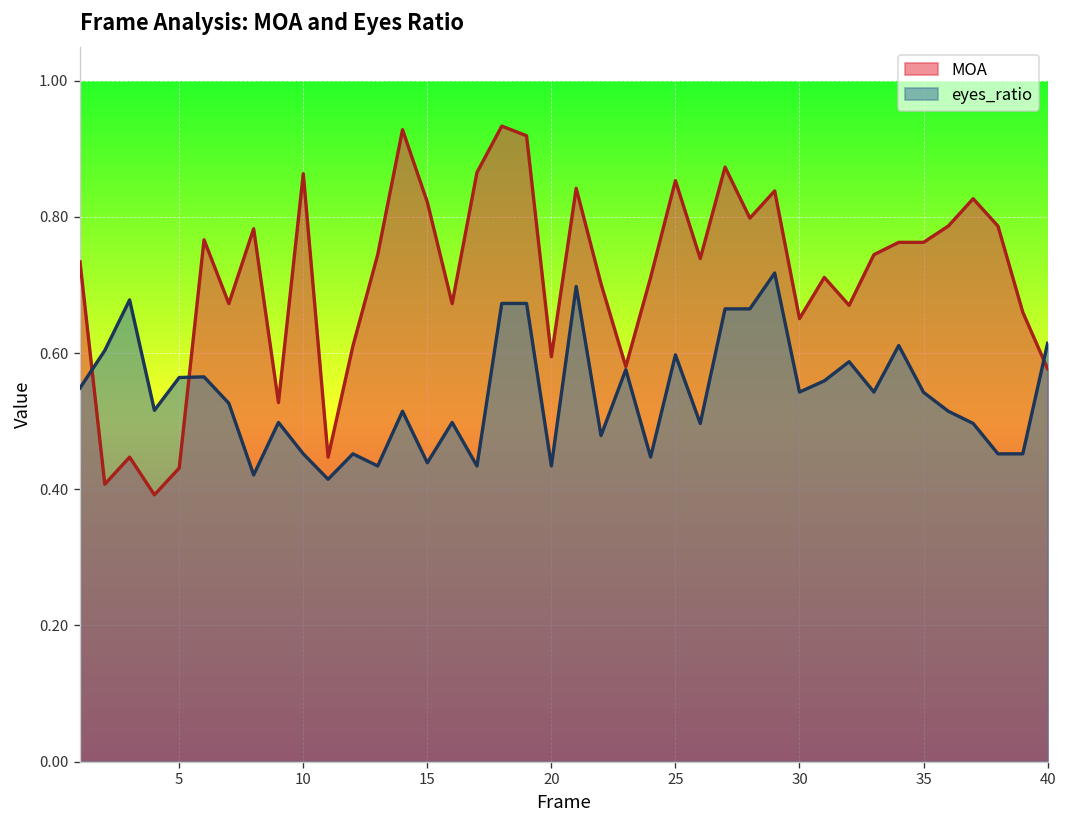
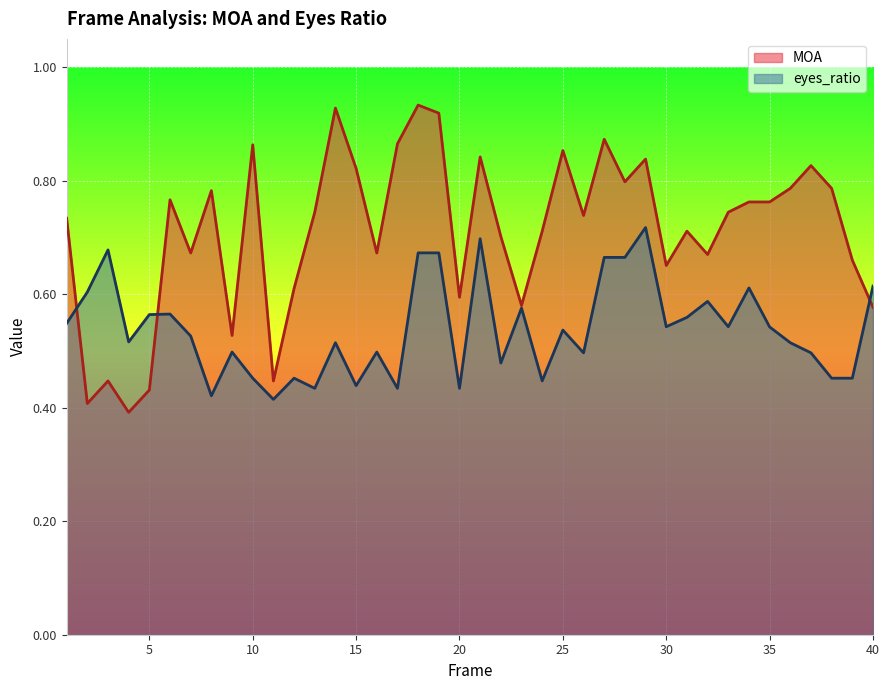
eyes_ratio, 25: 0.60 -> 0.54
